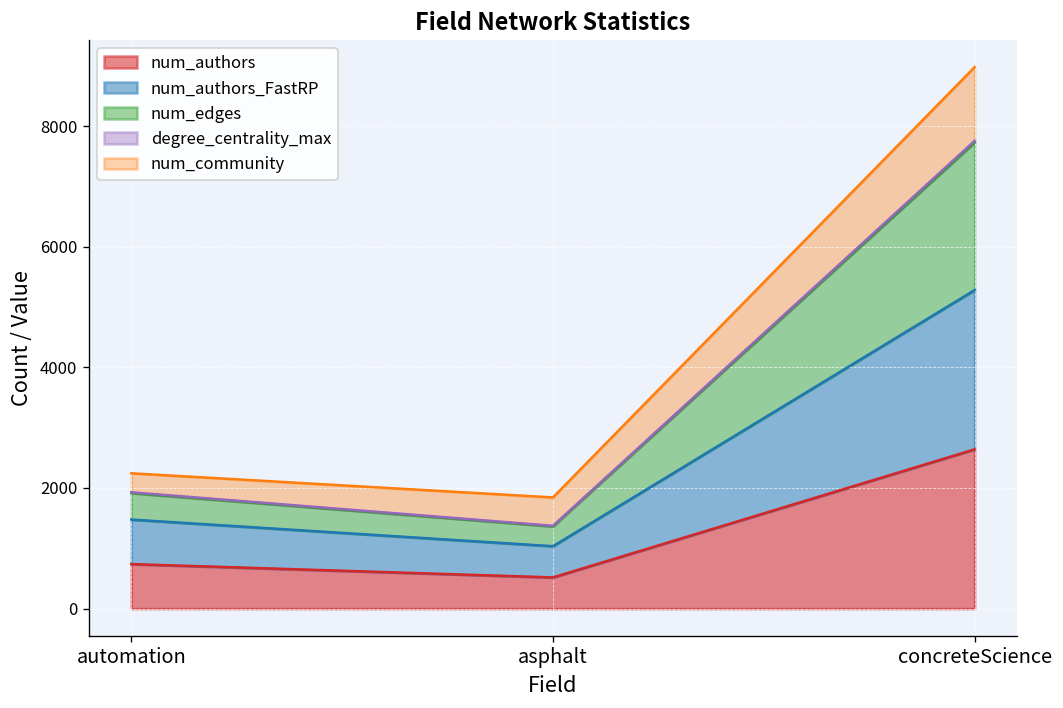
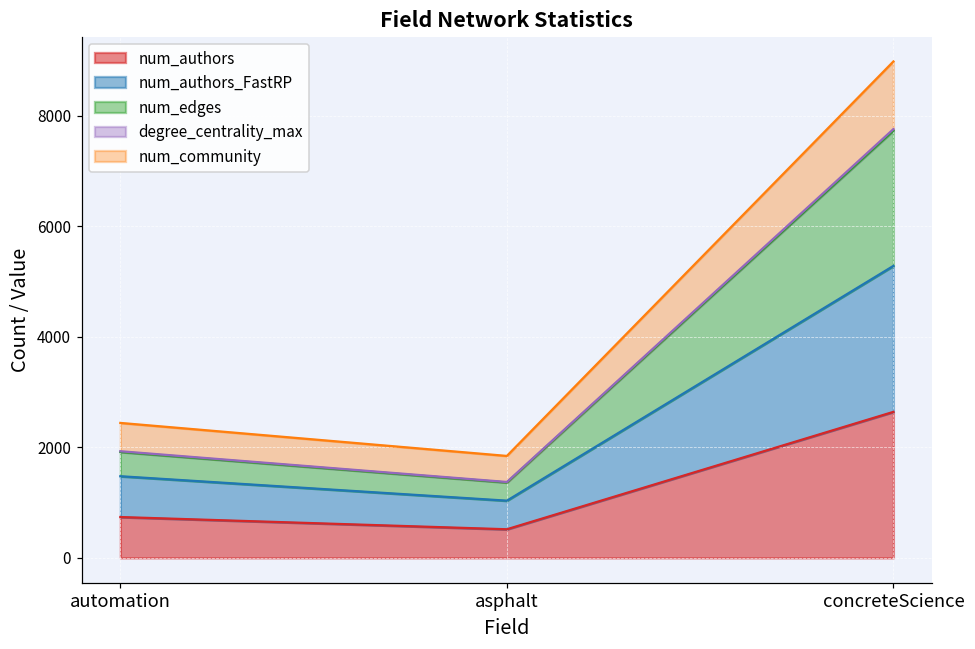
num_community, automation: 300 -> 500
